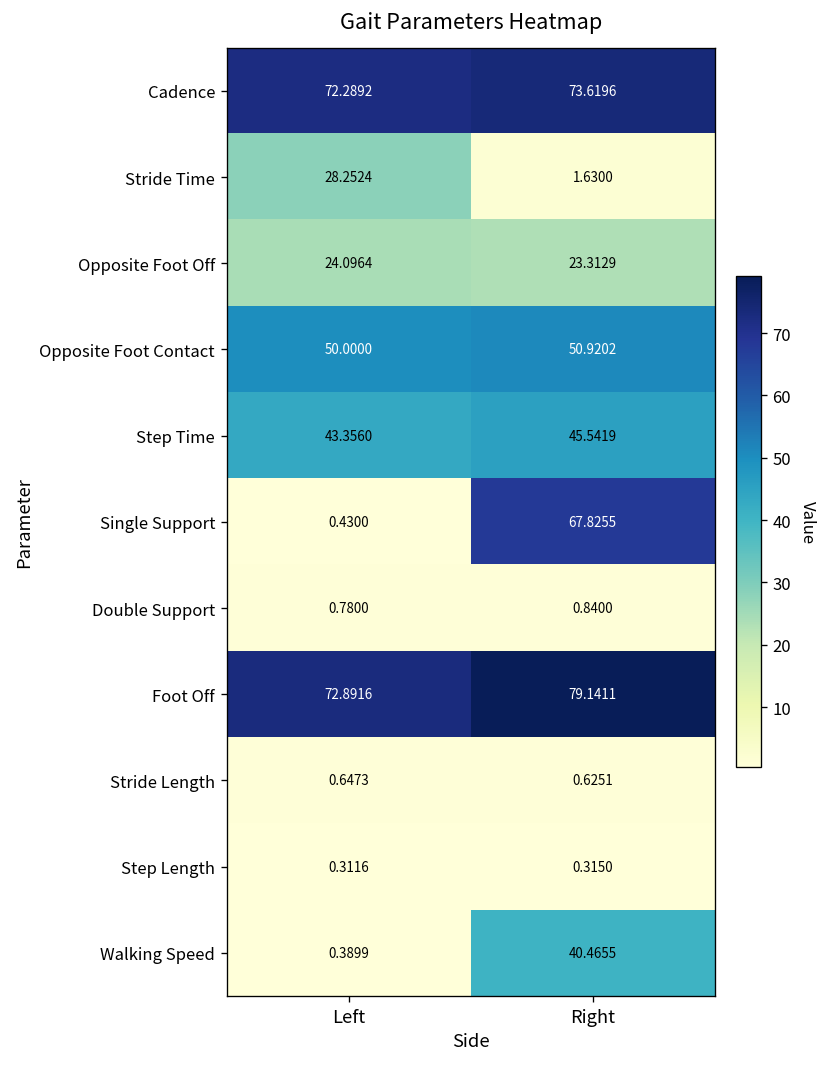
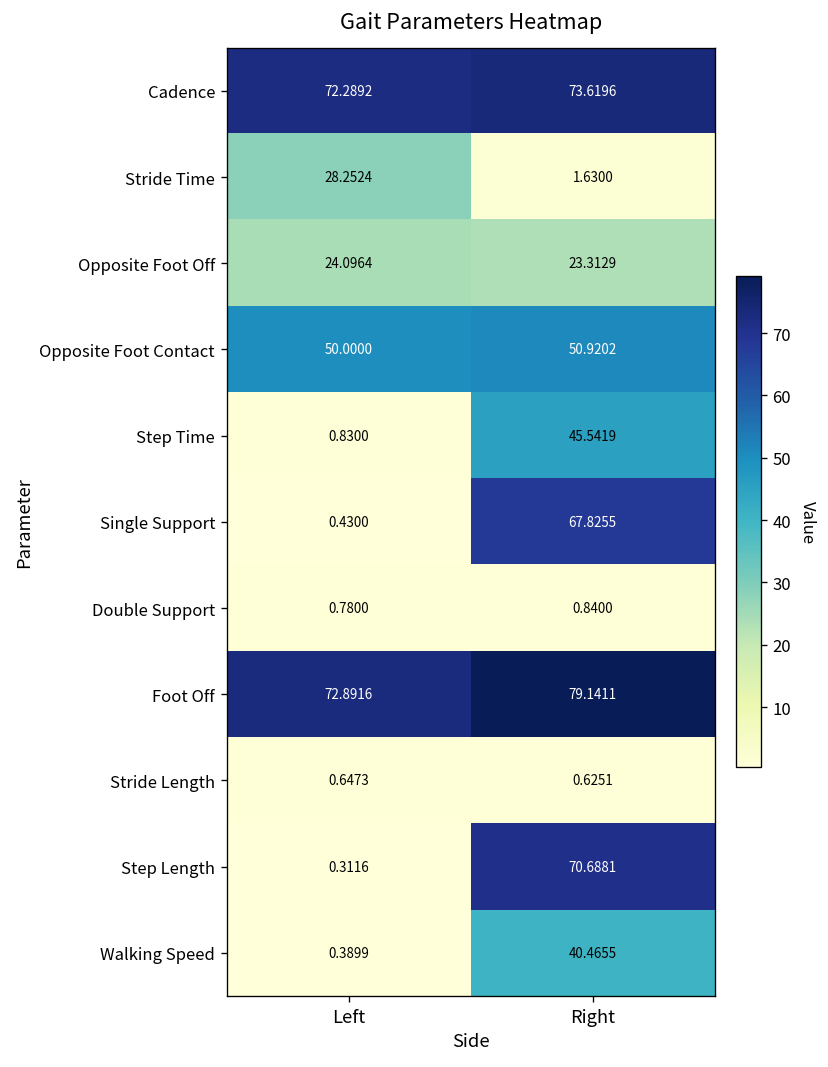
Step Time, Left: 43.3560 -> 0.8300
Step Length, Right: 0.3150 -> 70.6881
